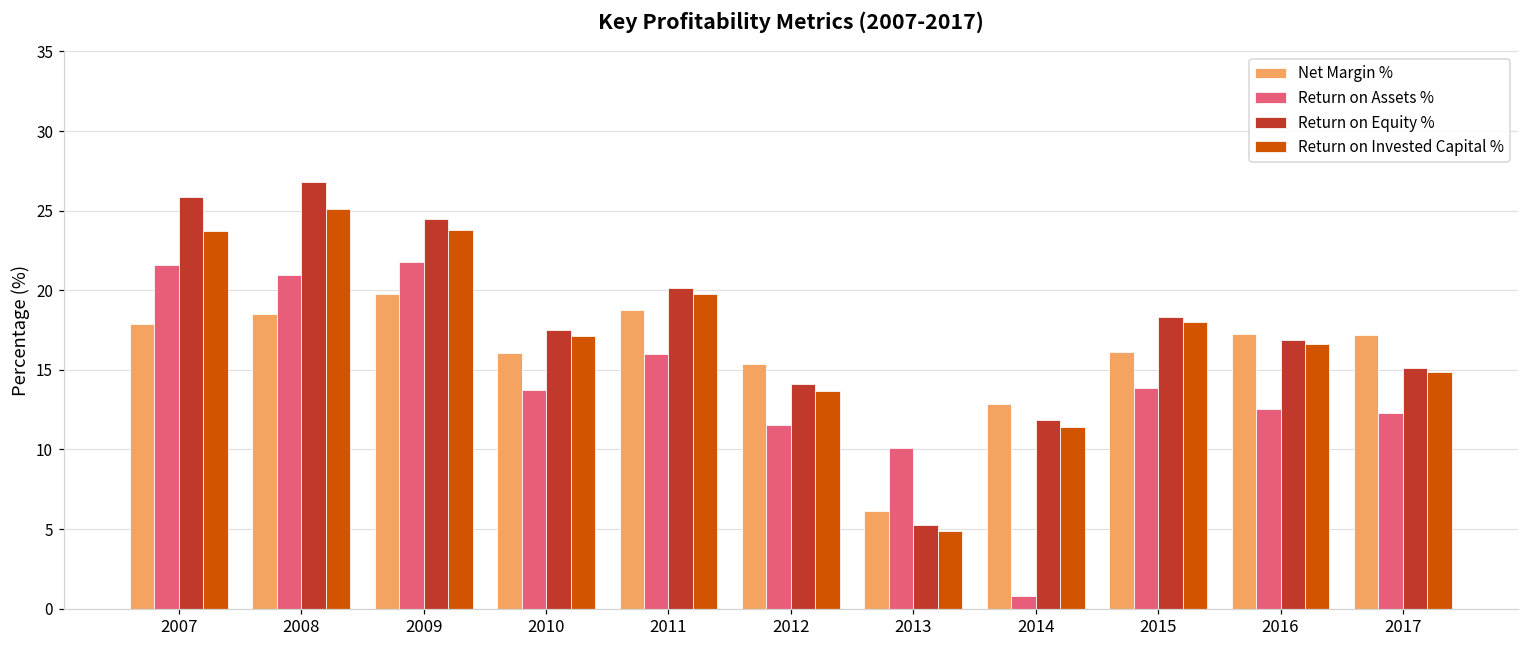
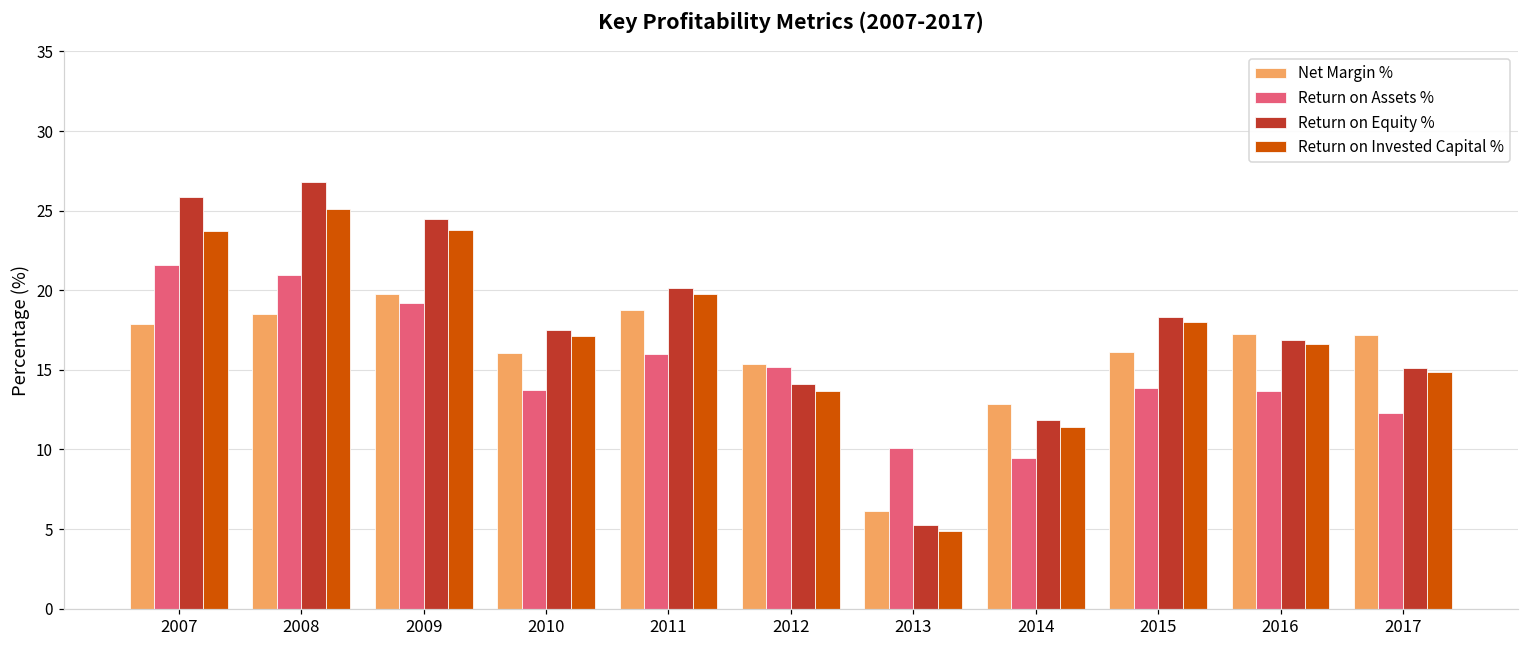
Return on Assets %, 2009: 21.8 -> 19.2
Return on Assets %, 2012: 11.6 -> 15.2
Return on Assets %, 2014: 0.8 -> 9.5
Return on Assets %, 2016: 12.5 -> 13.7
